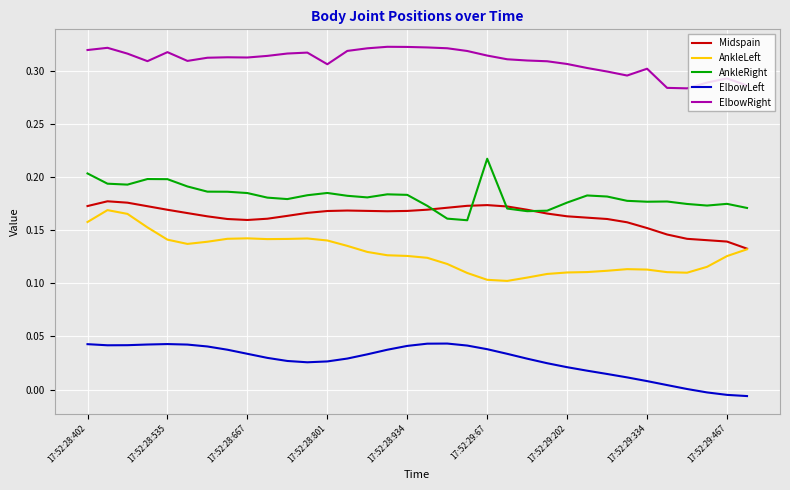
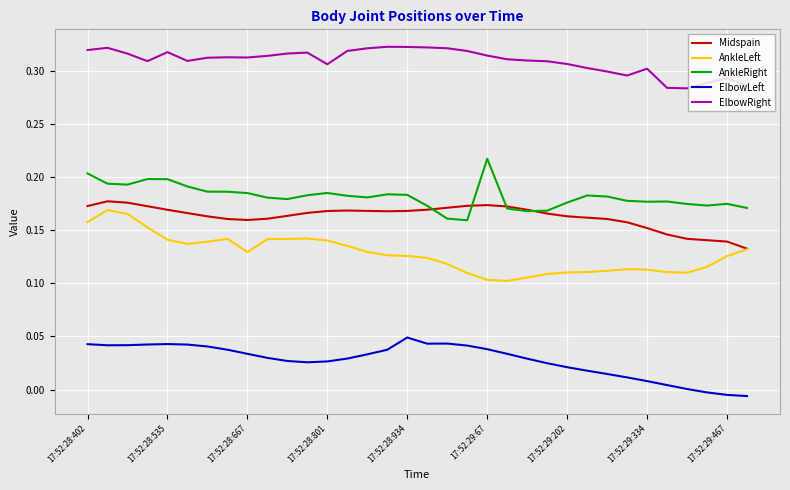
AnkleLeft, 17:52:28:667: 0.142 -> 0.129
ElbowLeft, 17:52:28:934: 0.041 -> 0.049
